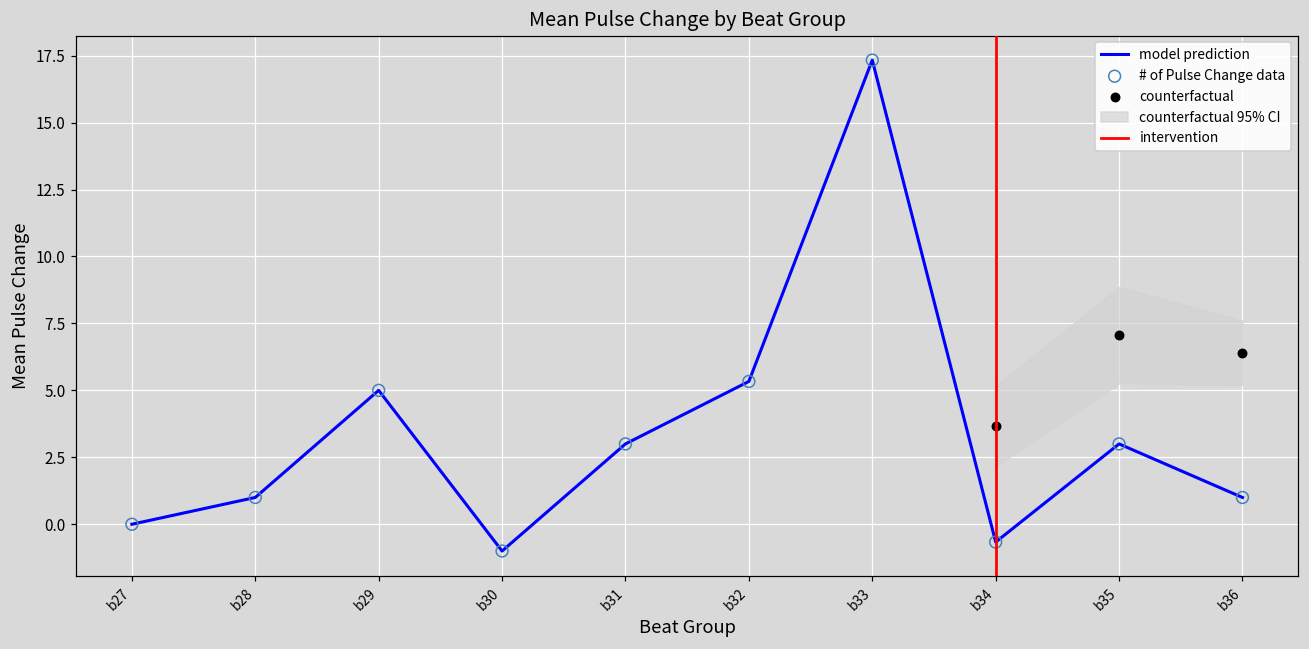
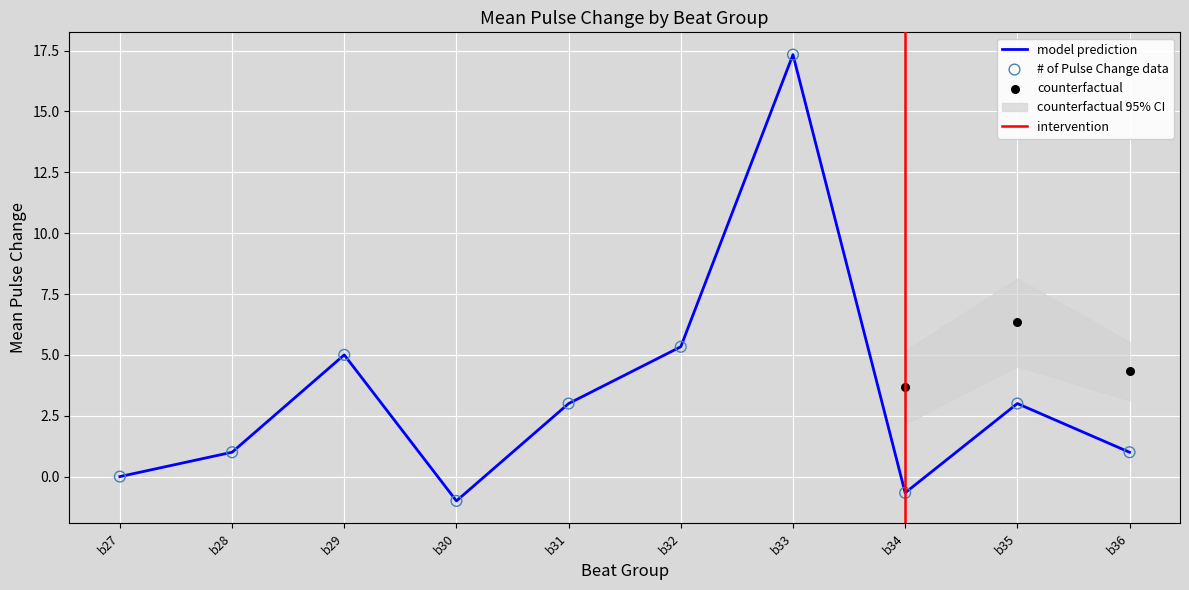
counterfactual, b35: 7.1 -> 6.3
counterfactual, b36: 6.4 -> 4.3
